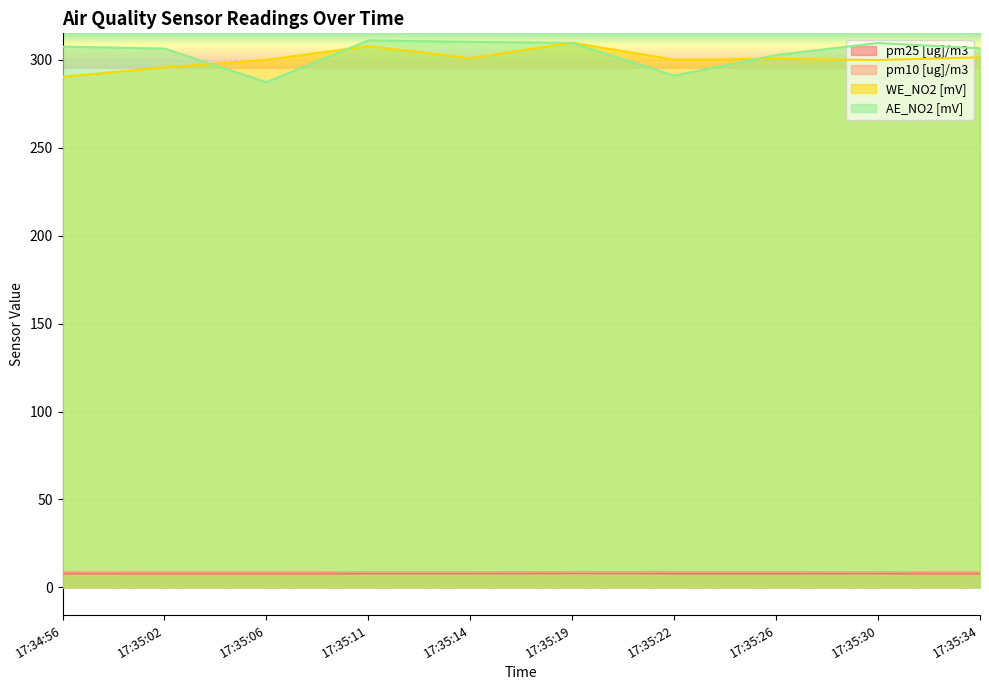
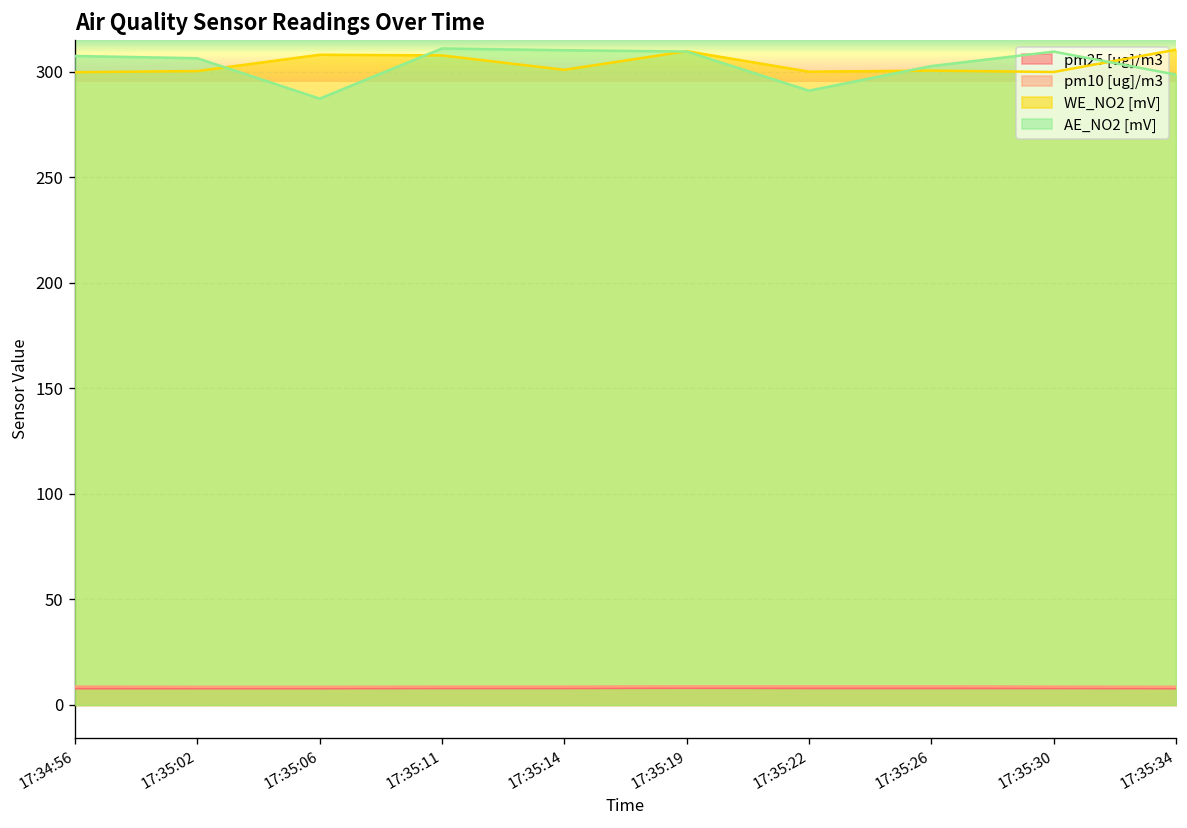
WE_NO2 [mV], 17:34:56: 290 -> 300
WE_NO2 [mV], 17:35:02: 296 -> 300
WE_NO2 [mV], 17:35:06: 300 -> 308
WE_NO2 [mV], 17:35:34: 301 -> 310
AE_NO2 [mV], 17:35:34: 307 -> 299
